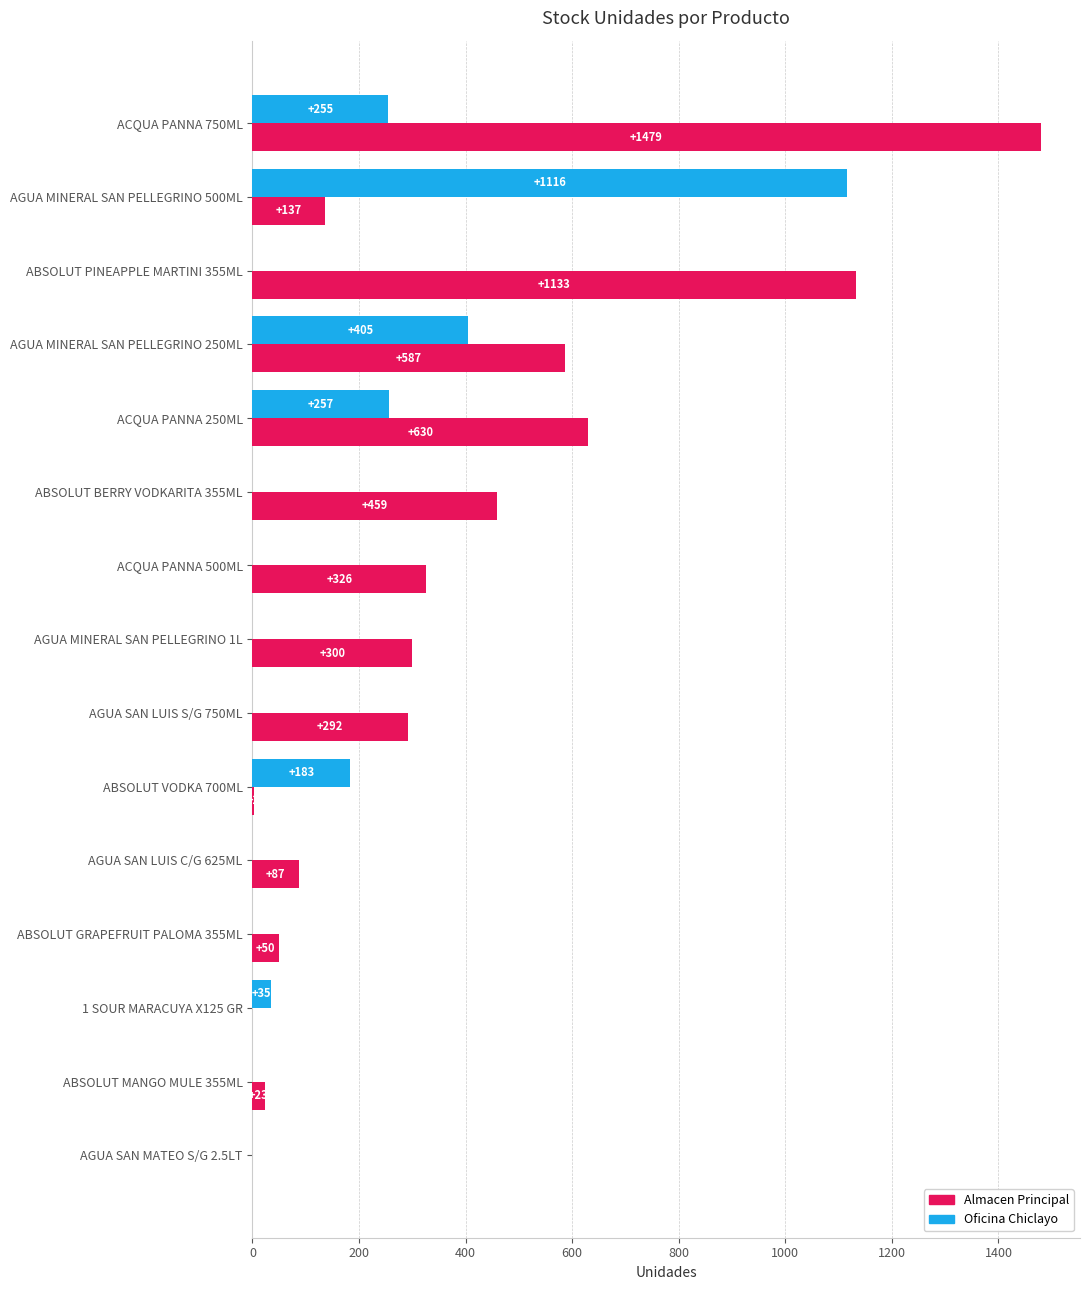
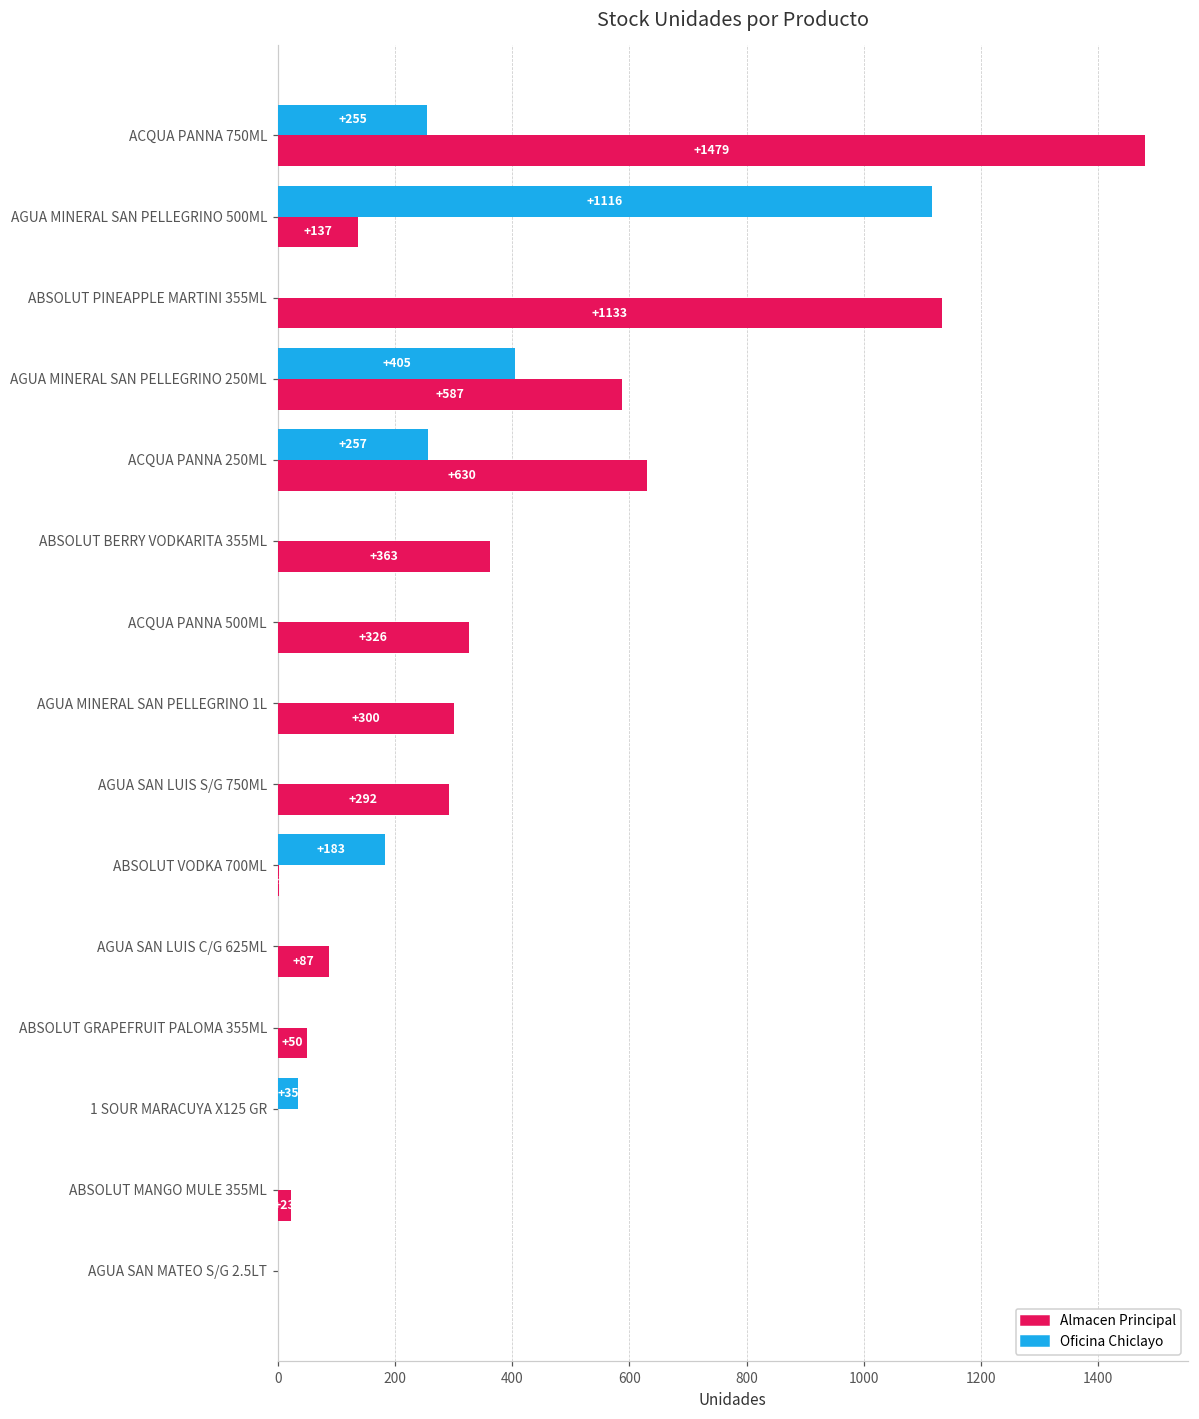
Almacen Principal, ABSOLUT BERRY VODKARITA 355ML: +459 -> +363
